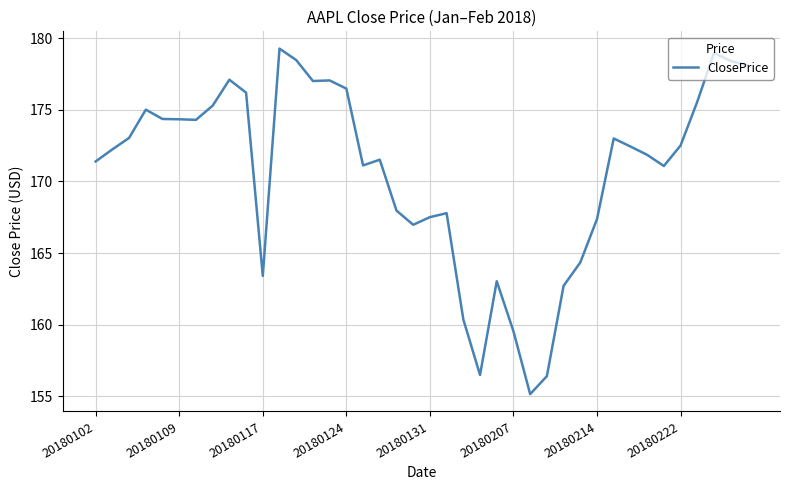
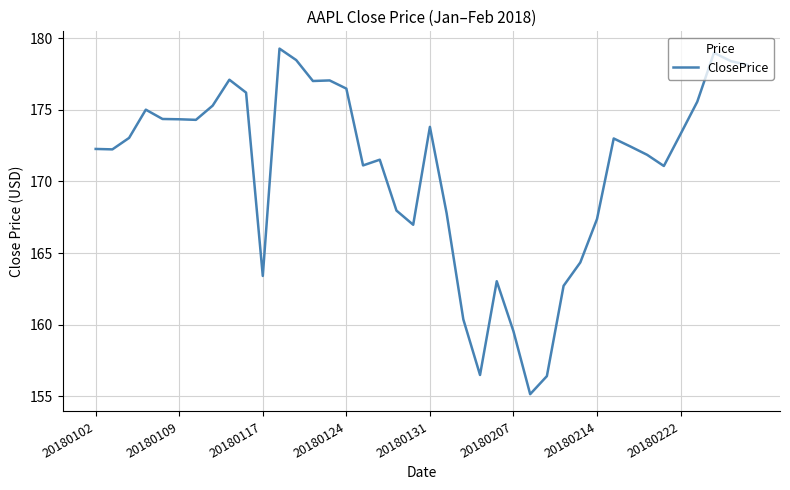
20180102: 171.4 -> 172.3
20180131: 167.5 -> 173.8
20180222: 172.5 -> 173.3
